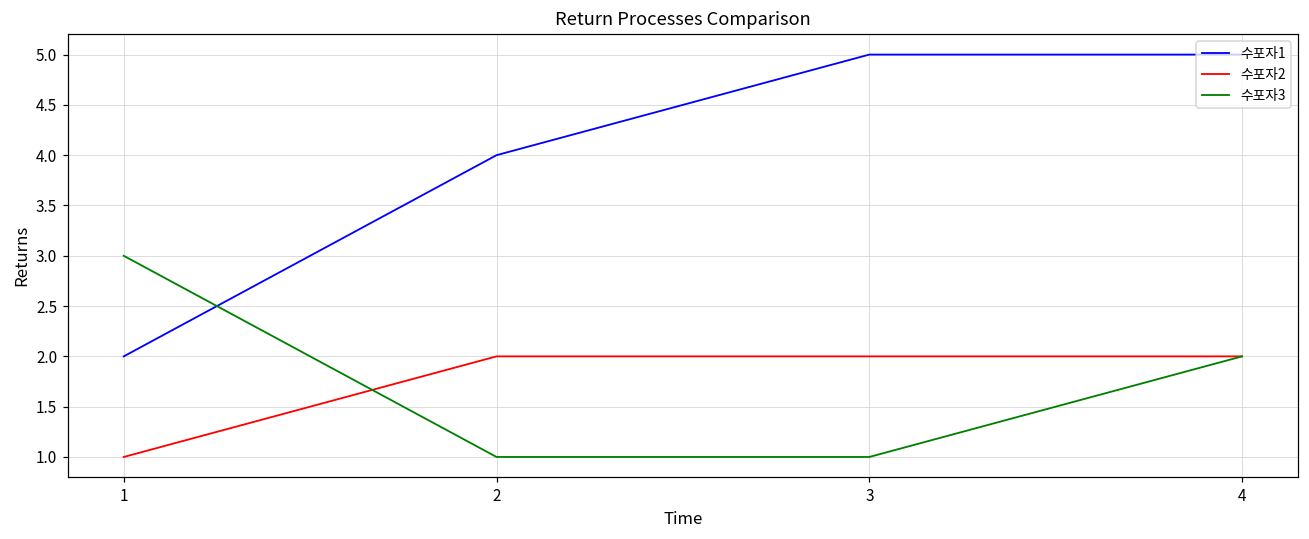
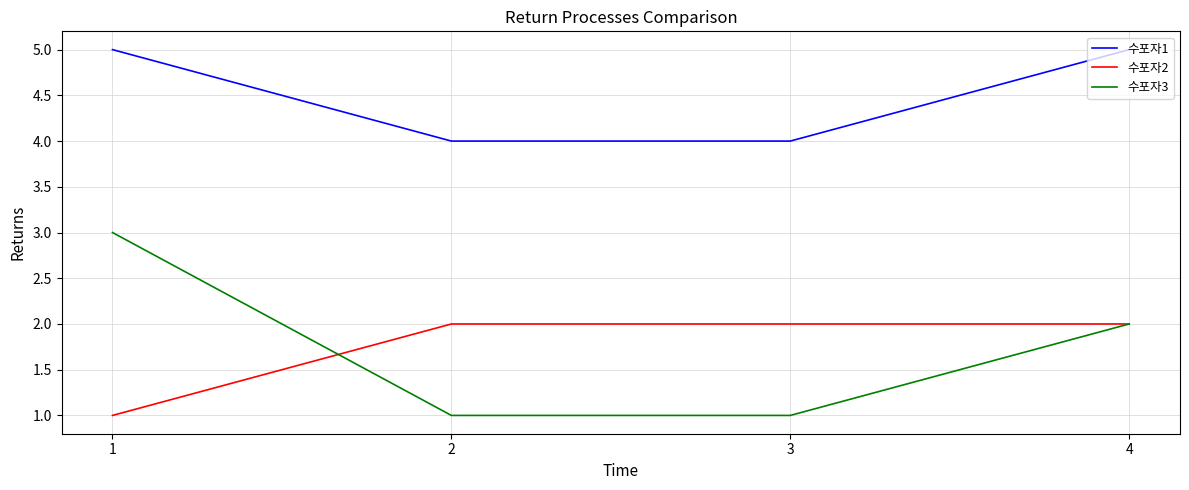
수포자1, 1: 2 -> 5
수포자1, 3: 5 -> 4
